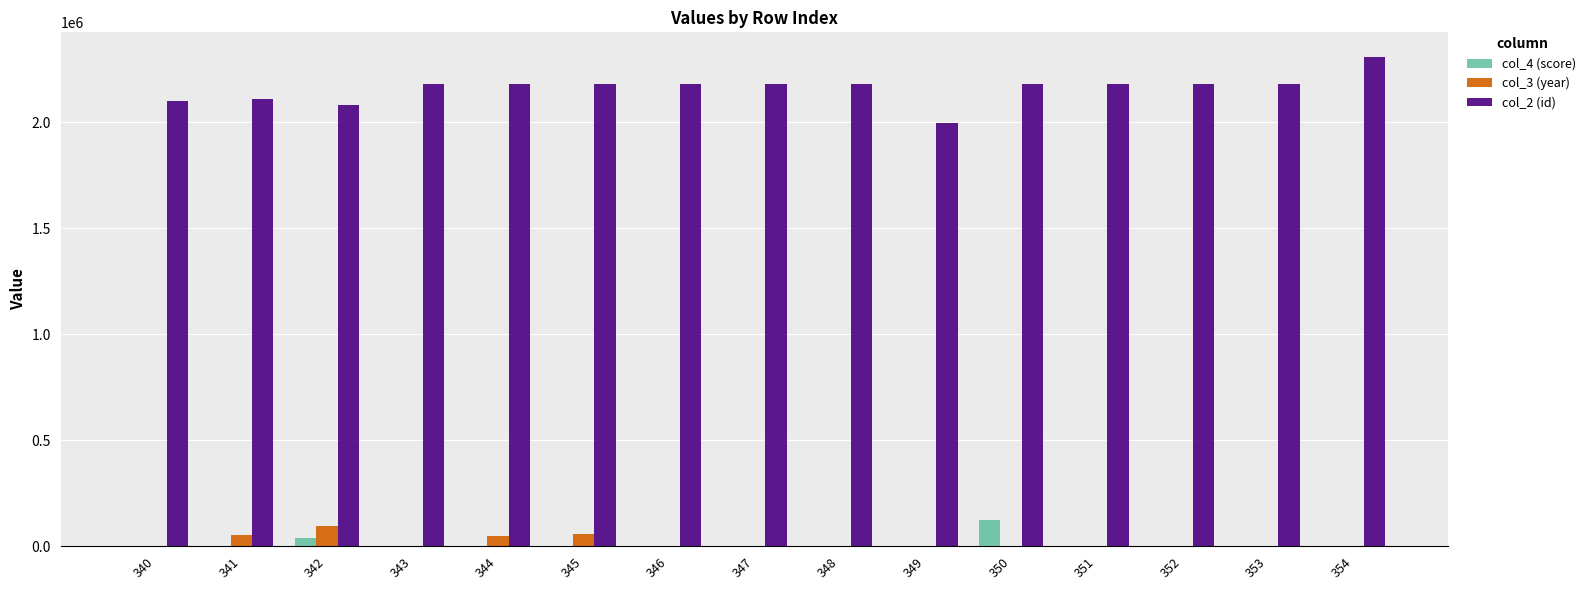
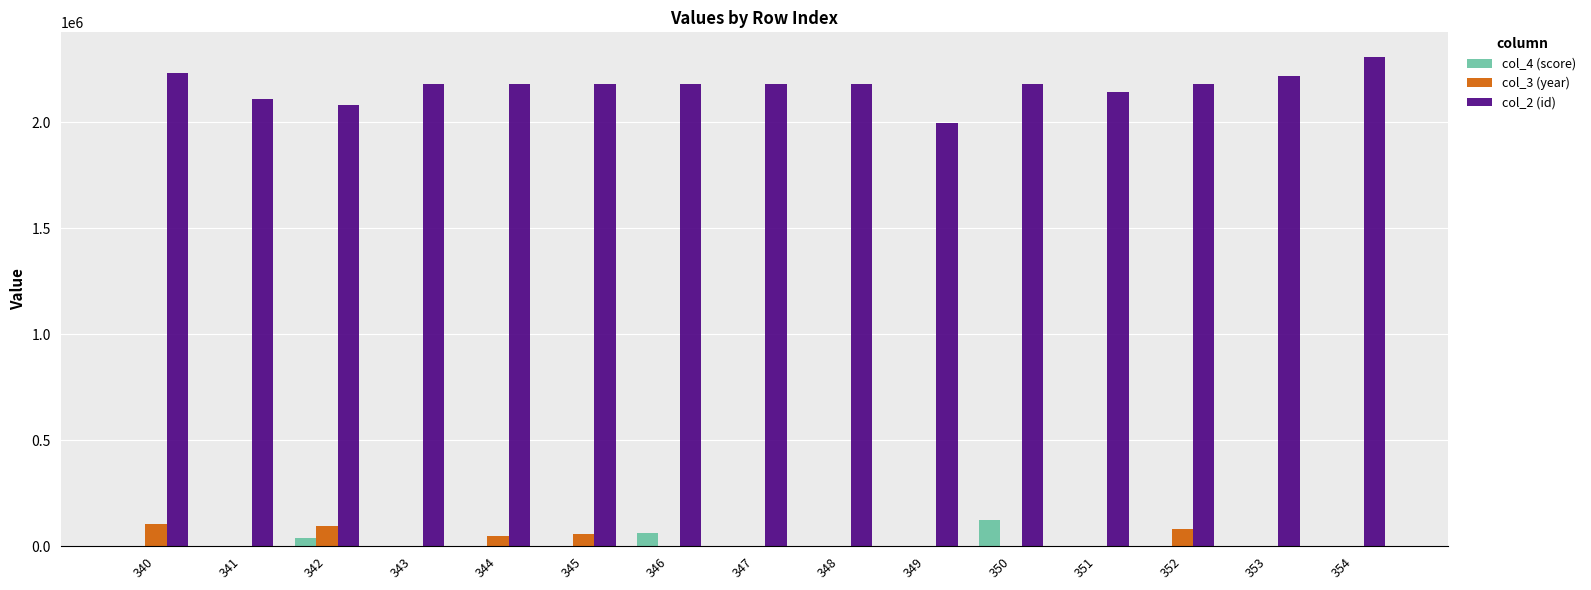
col_3 (year), 340: 0 -> 100000
col_2 (id), 340: 2100000 -> 2230000
col_3 (year), 341: 50000 -> 0
col_4 (score), 346: 0 -> 60000
col_2 (id), 351: 2180000 -> 2140000
col_3 (year), 352: 0 -> 80000
col_2 (id), 353: 2180000 -> 2220000
